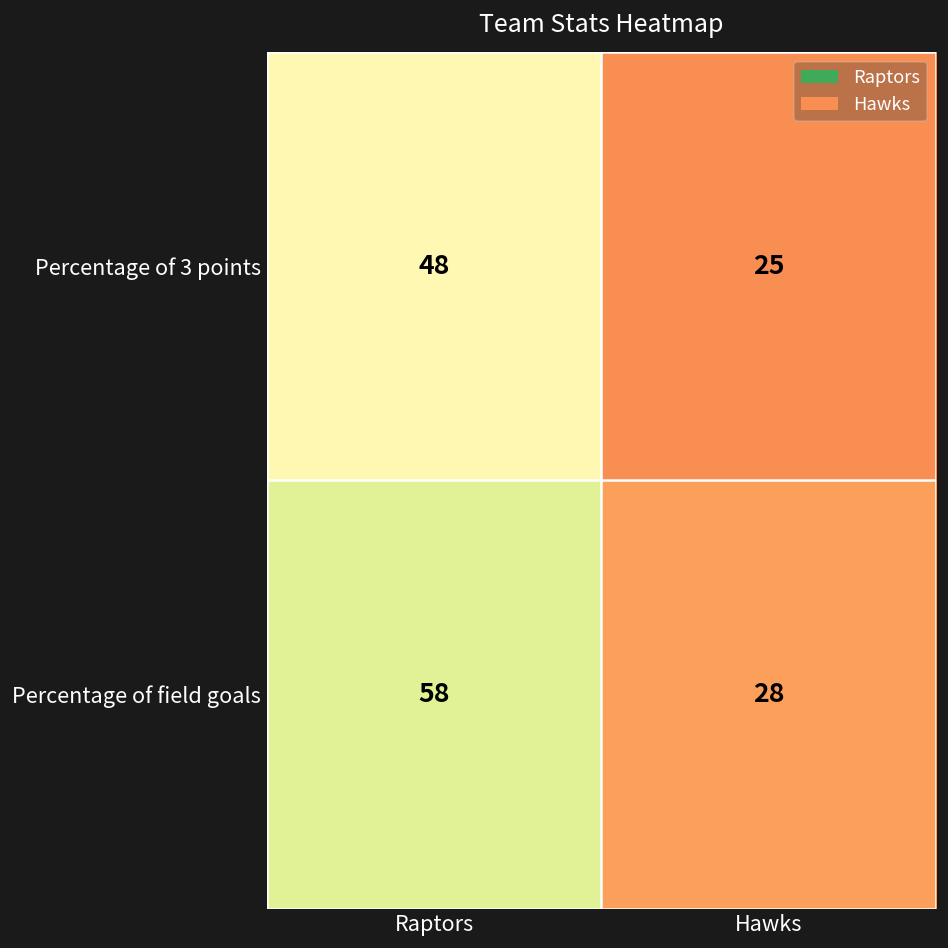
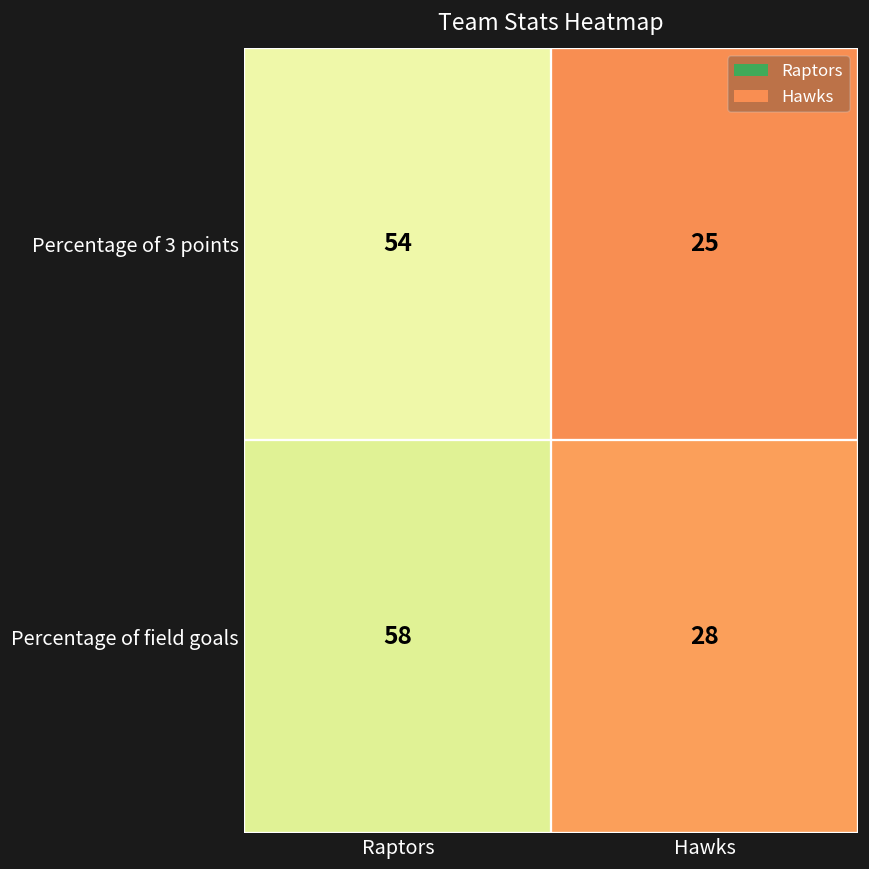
Percentage of 3 points, Raptors: 48 -> 54
